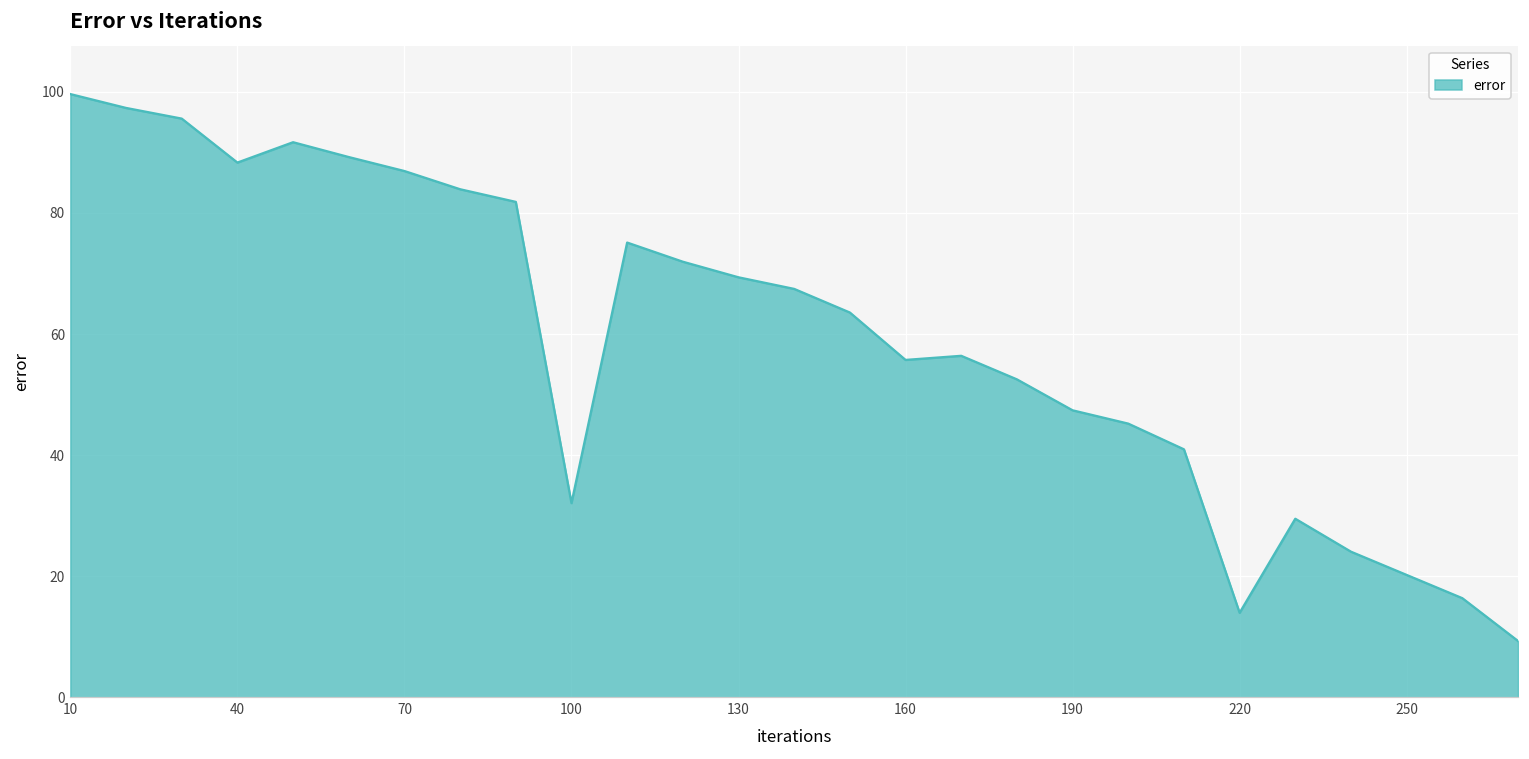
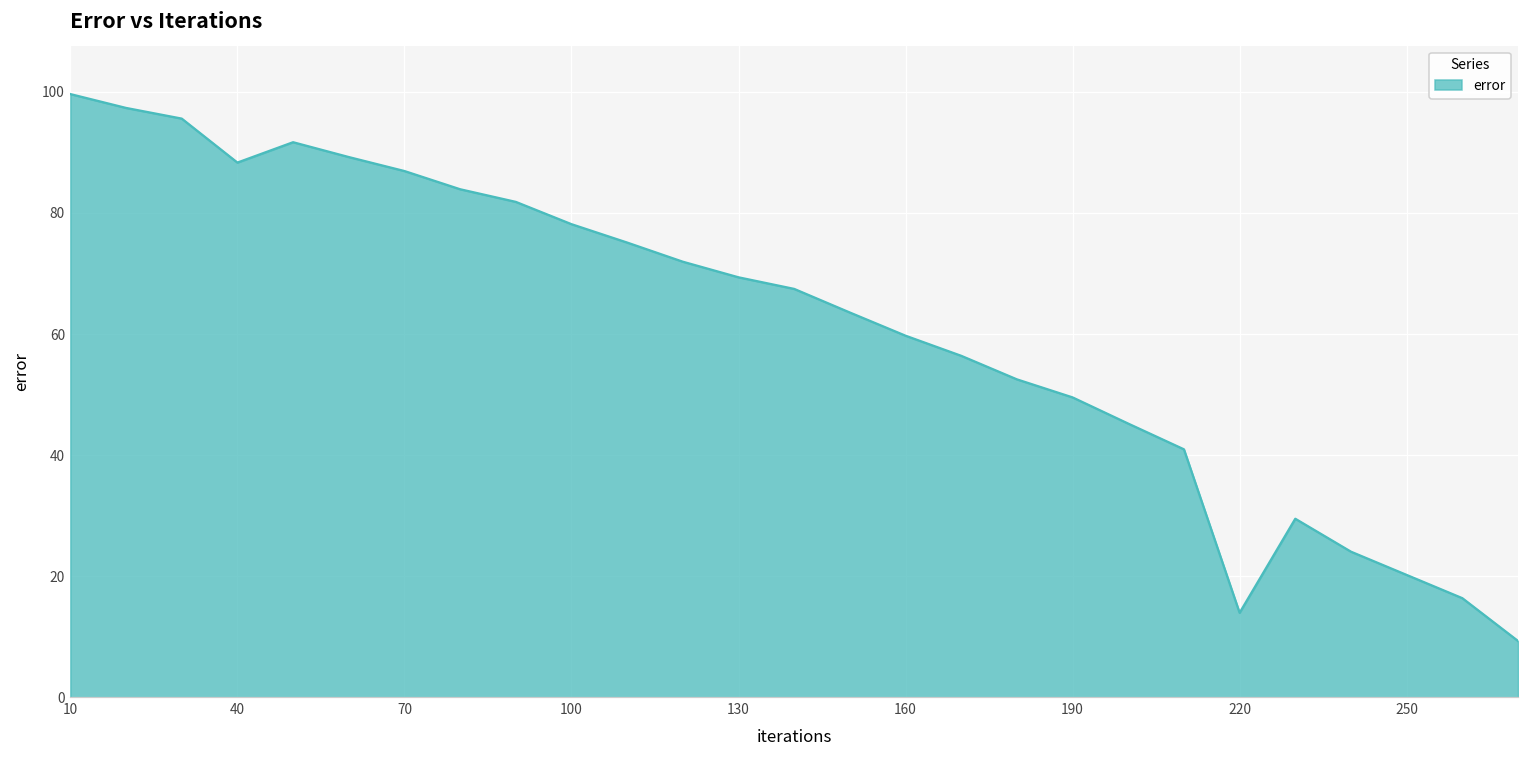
100: 32 -> 78
160: 56 -> 60
190: 47 -> 50
